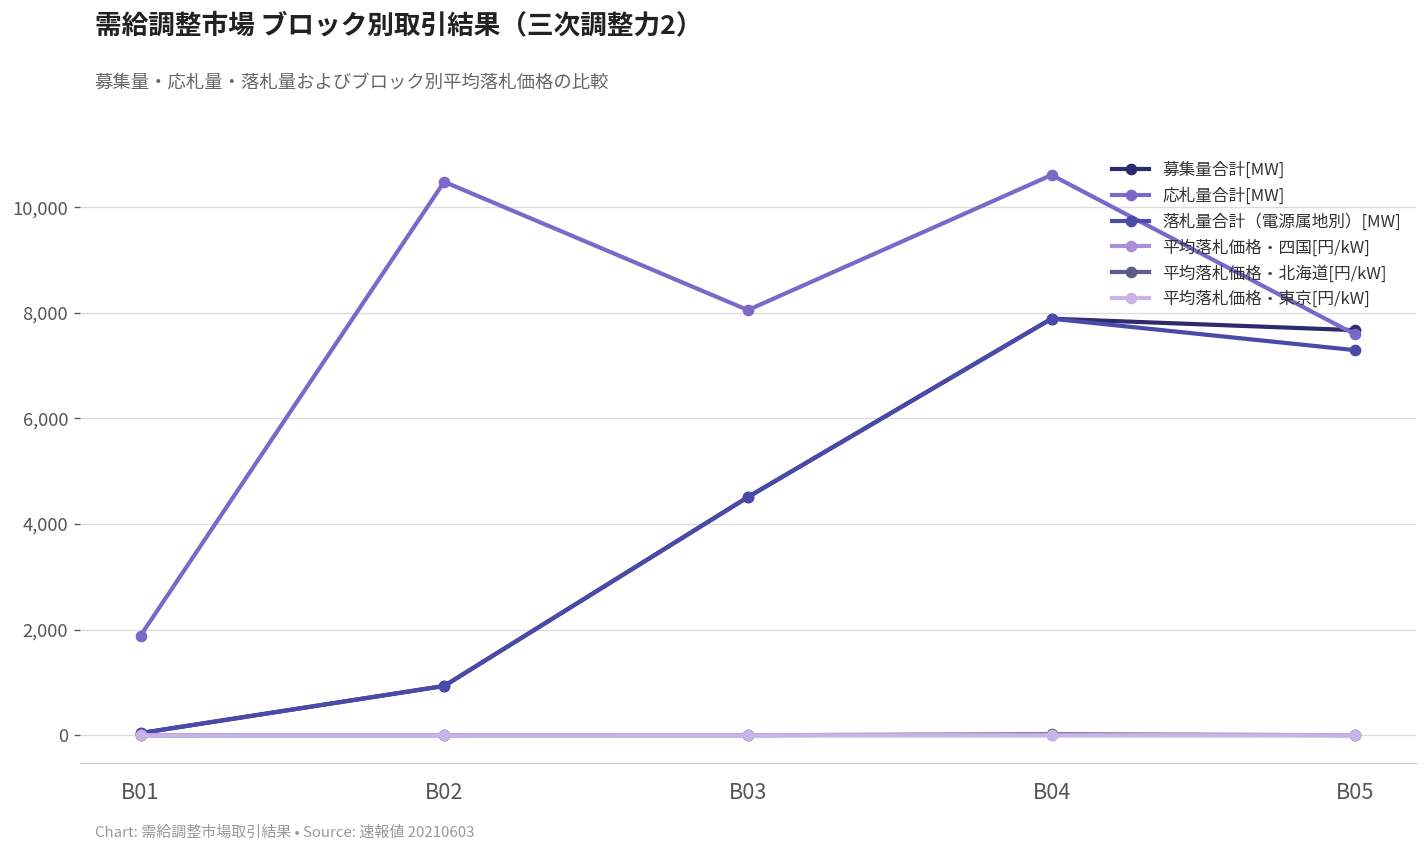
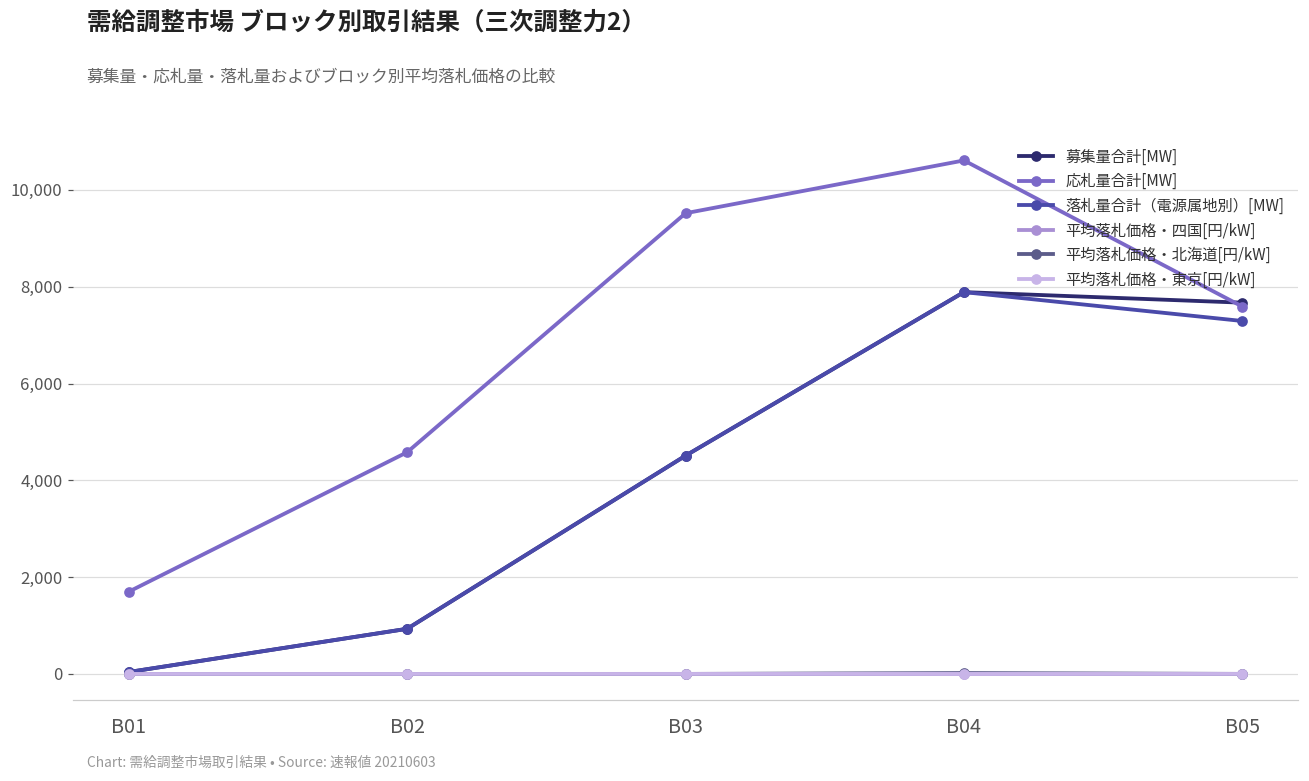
応札量合計[MW], B01: 1,900 -> 1,700
応札量合計[MW], B02: 10,500 -> 4,600
応札量合計[MW], B03: 8,100 -> 9,500
